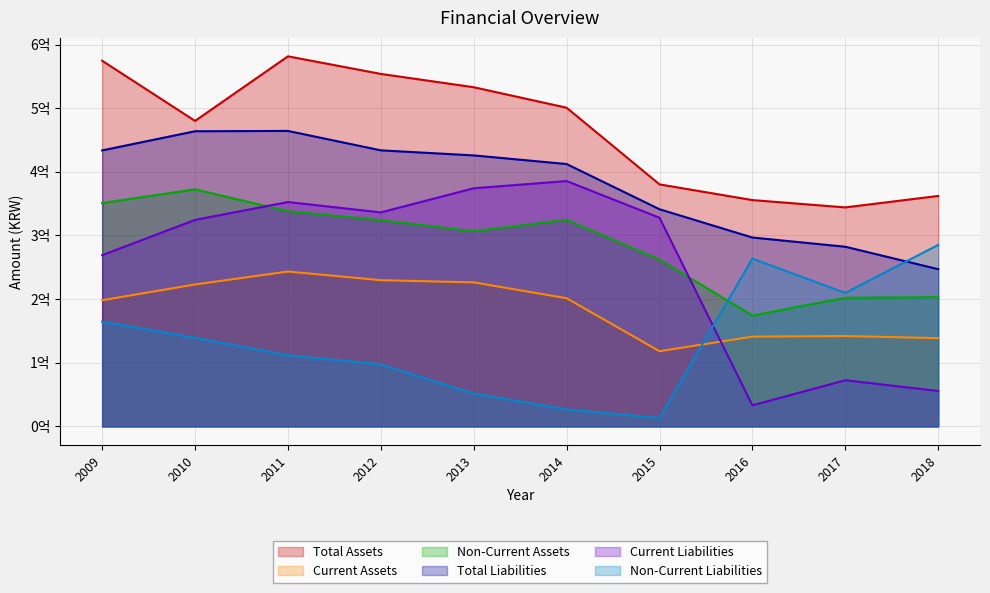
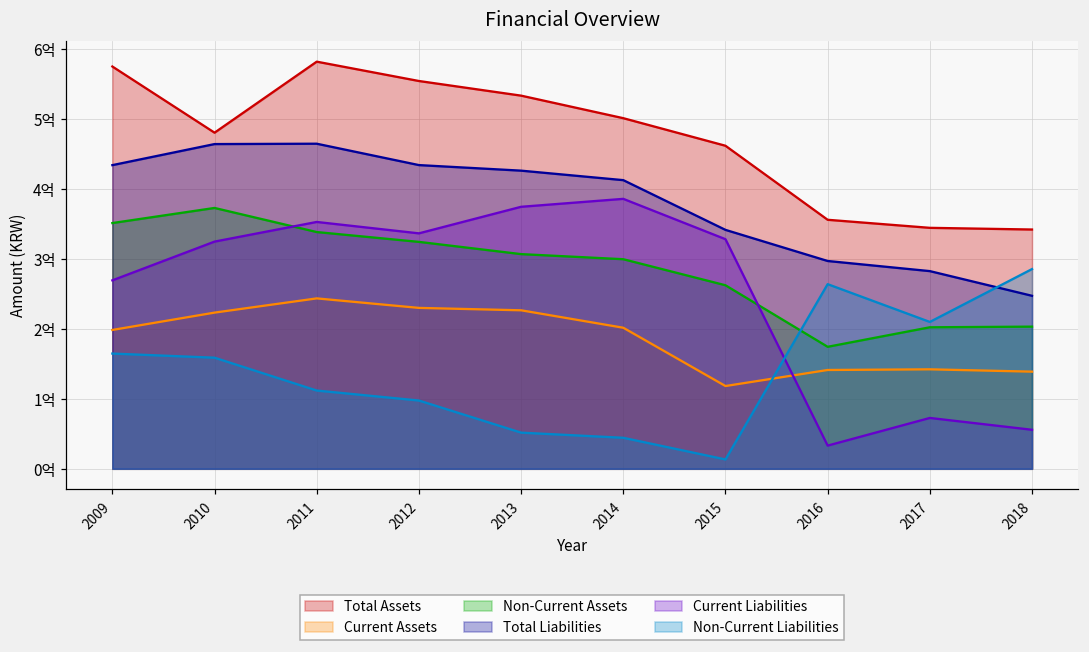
Non-Current Liabilities, 2010: 1.4억 -> 1.6억
Non-Current Assets, 2014: 3.2억 -> 3.0억
Non-Current Liabilities, 2014: 0.3억 -> 0.4억
Total Assets, 2015: 3.8억 -> 4.6억
Total Assets, 2018: 3.6억 -> 3.4억
